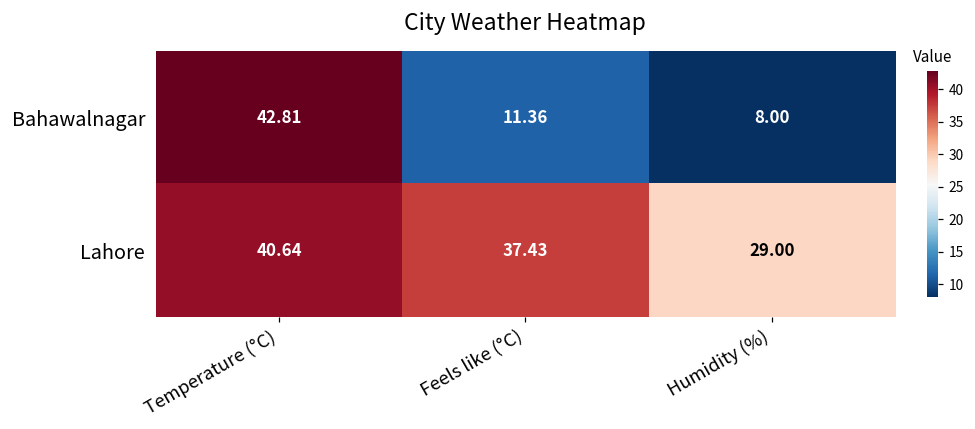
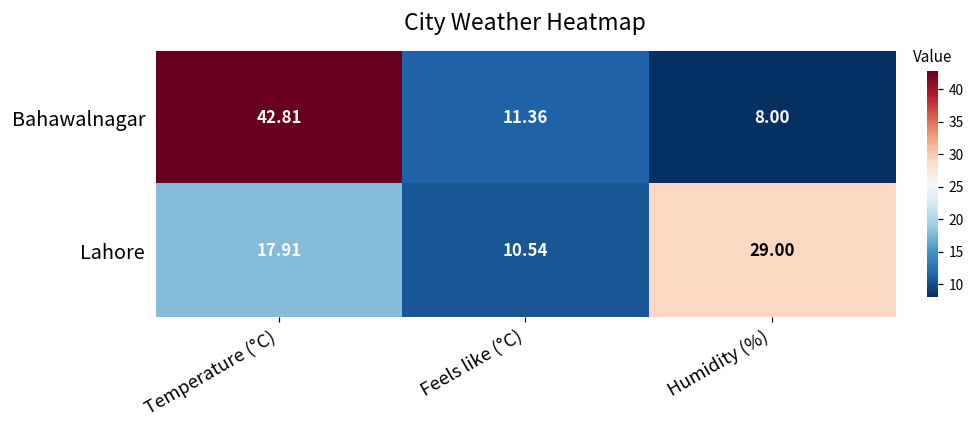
Lahore, Temperature (°C): 40.64 -> 17.91
Lahore, Feels like (°C): 37.43 -> 10.54
